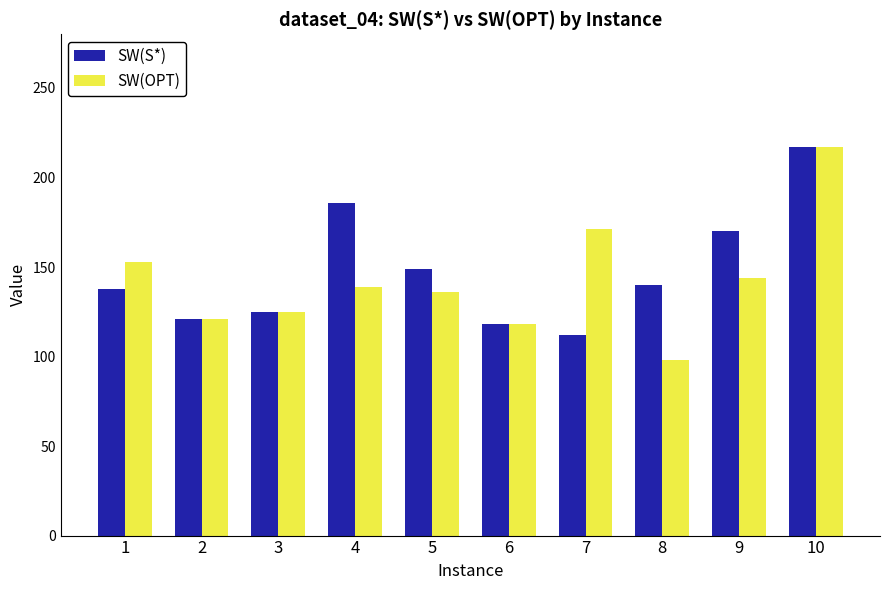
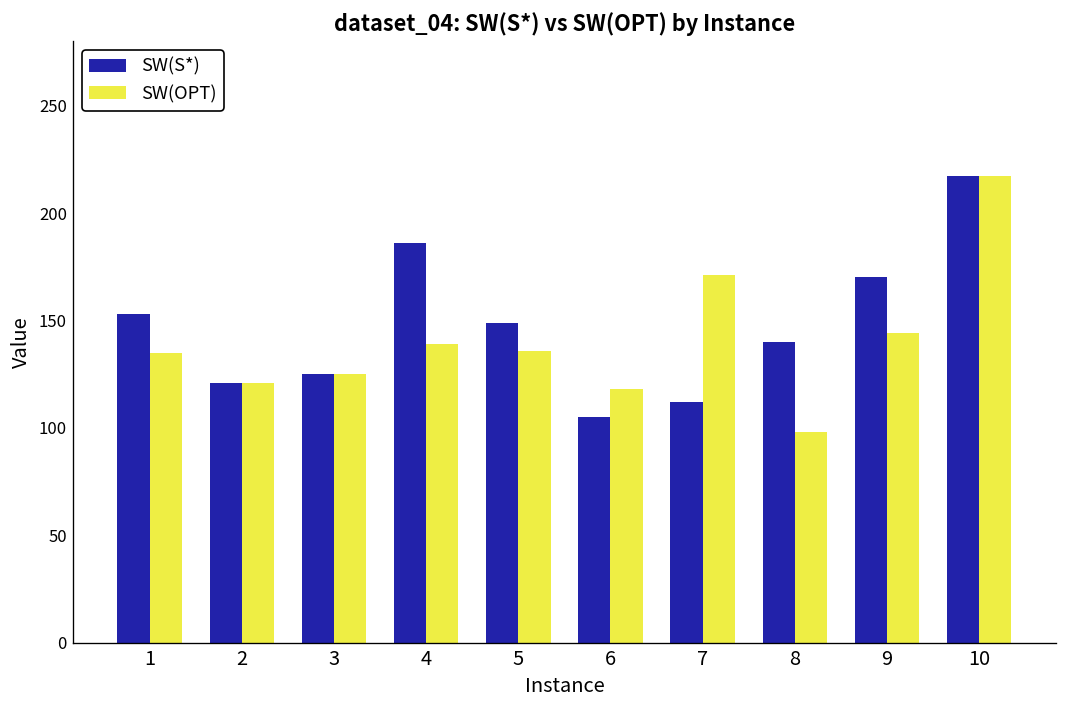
SW(S*), 1: 138 -> 153
SW(OPT), 1: 153 -> 135
SW(S*), 6: 118 -> 105
